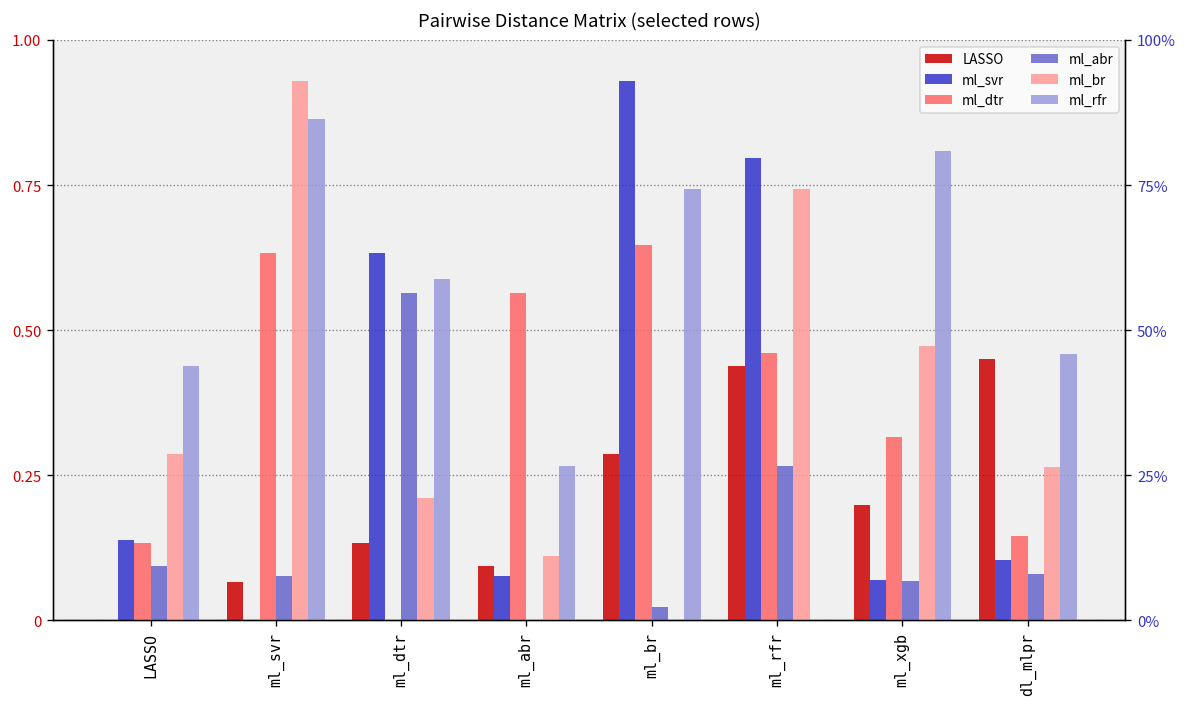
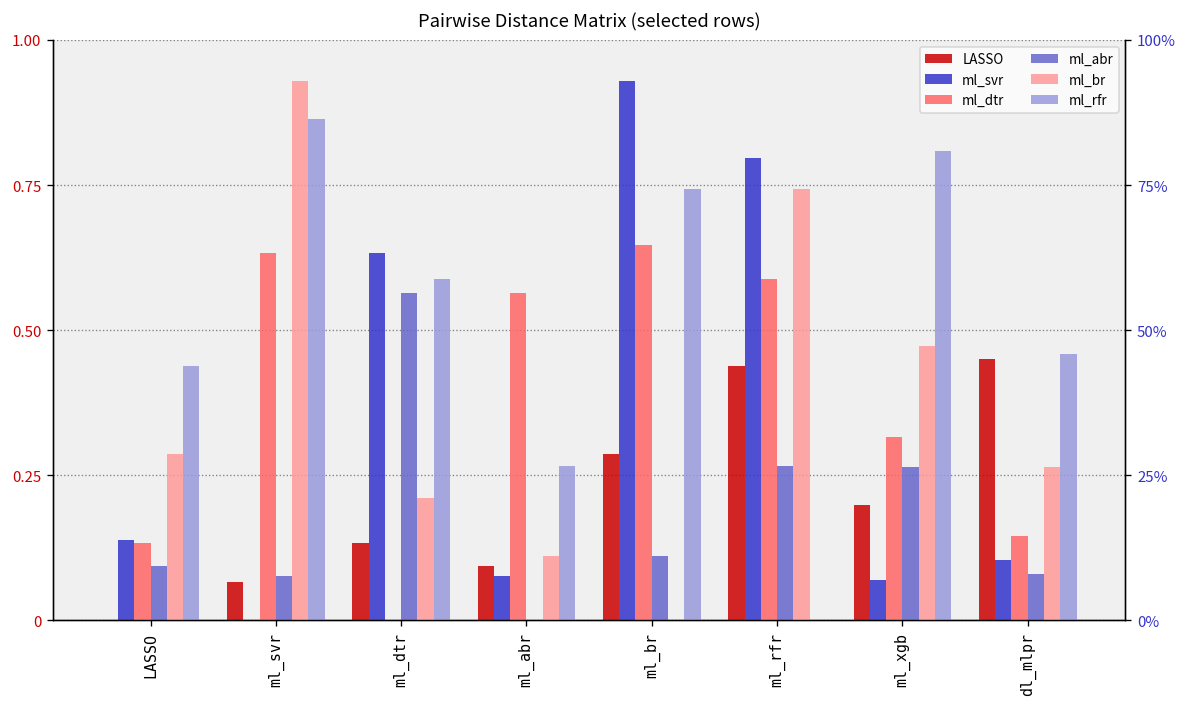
ml_abr, ml_br: 0.02 -> 0.11
ml_dtr, ml_rfr: 0.46 -> 0.59
ml_abr, ml_xgb: 0.07 -> 0.26
